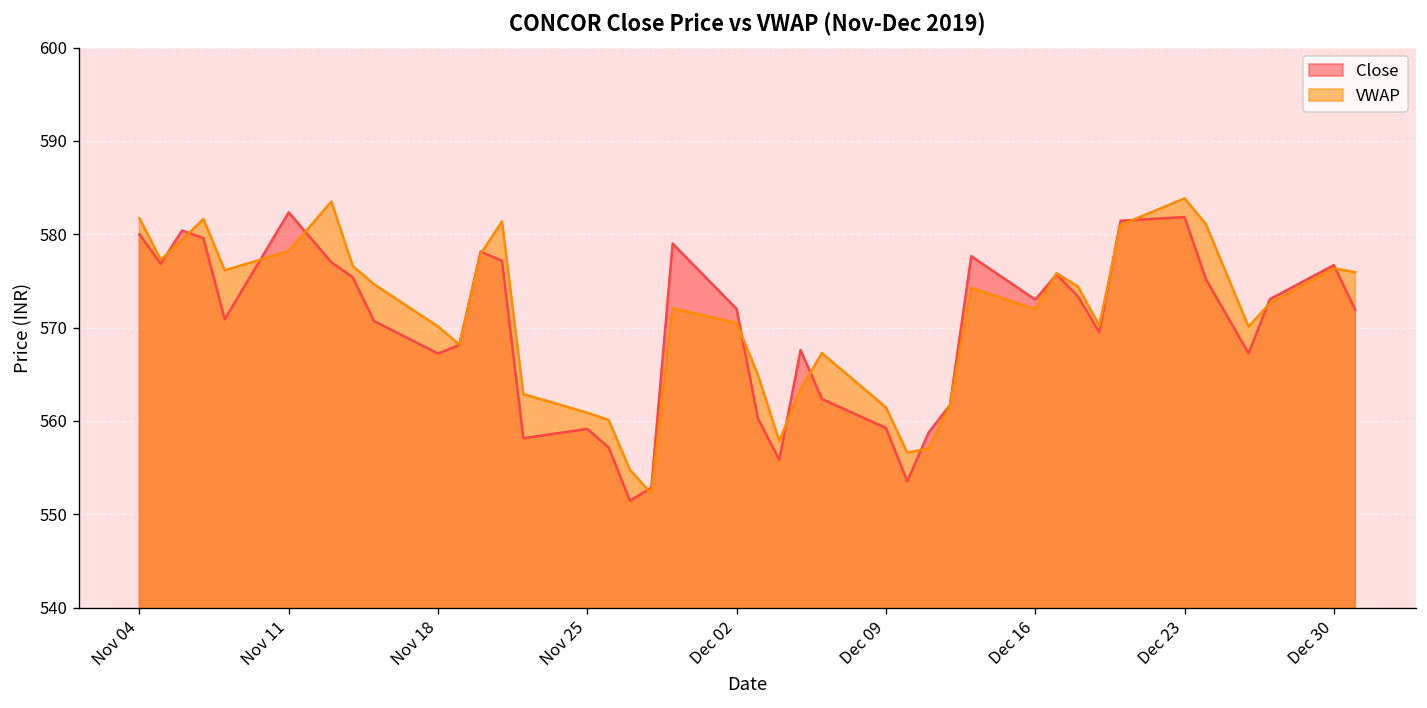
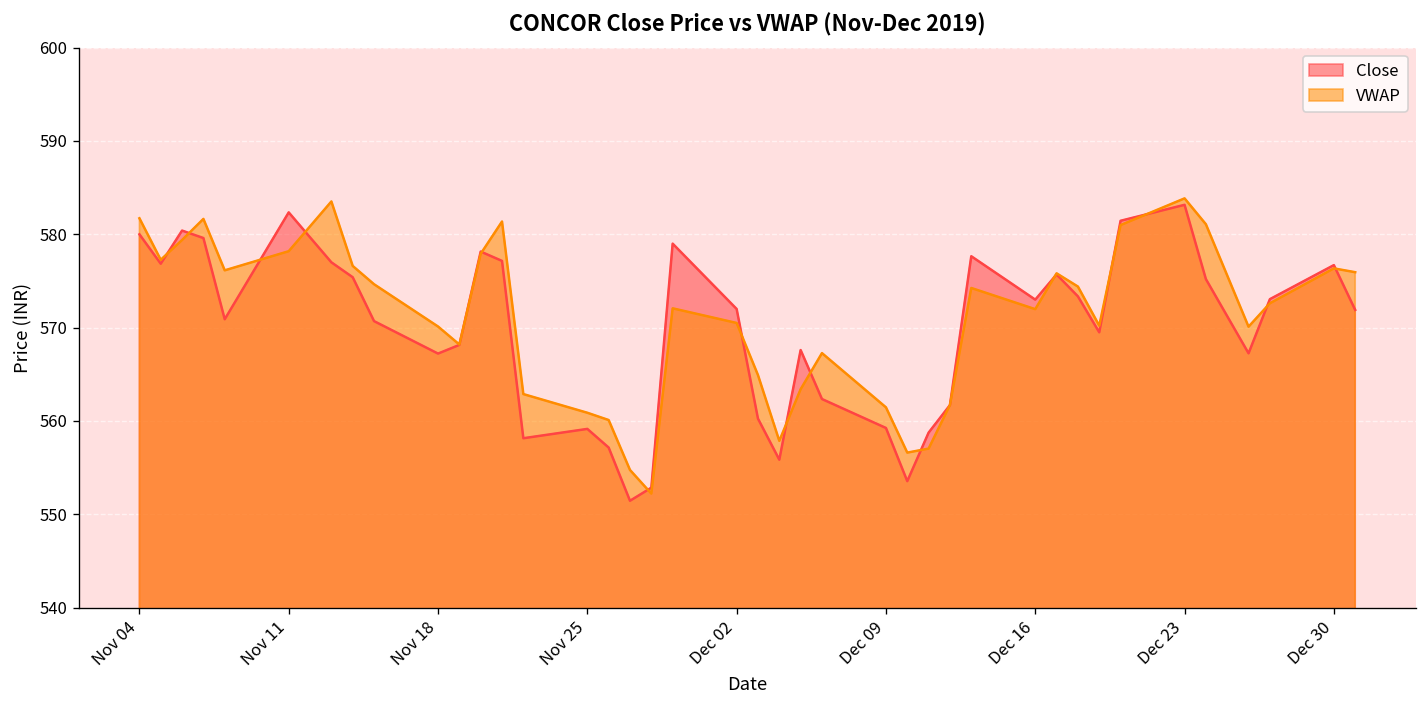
Close, Dec 23: 582 -> 583
